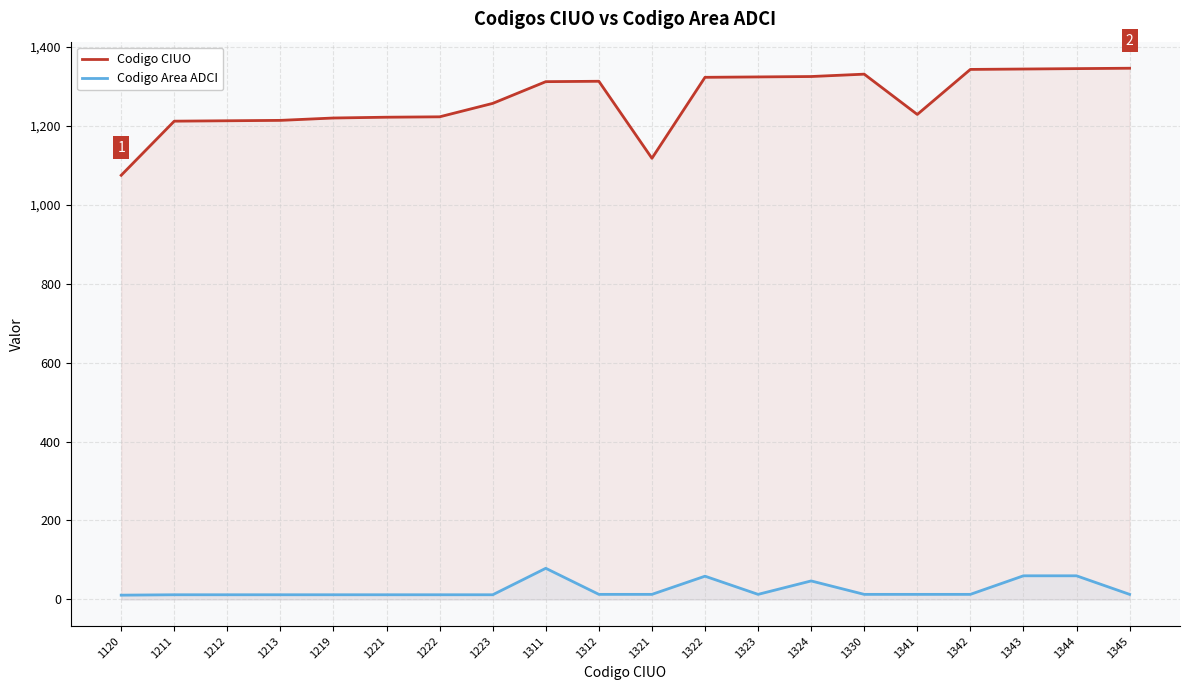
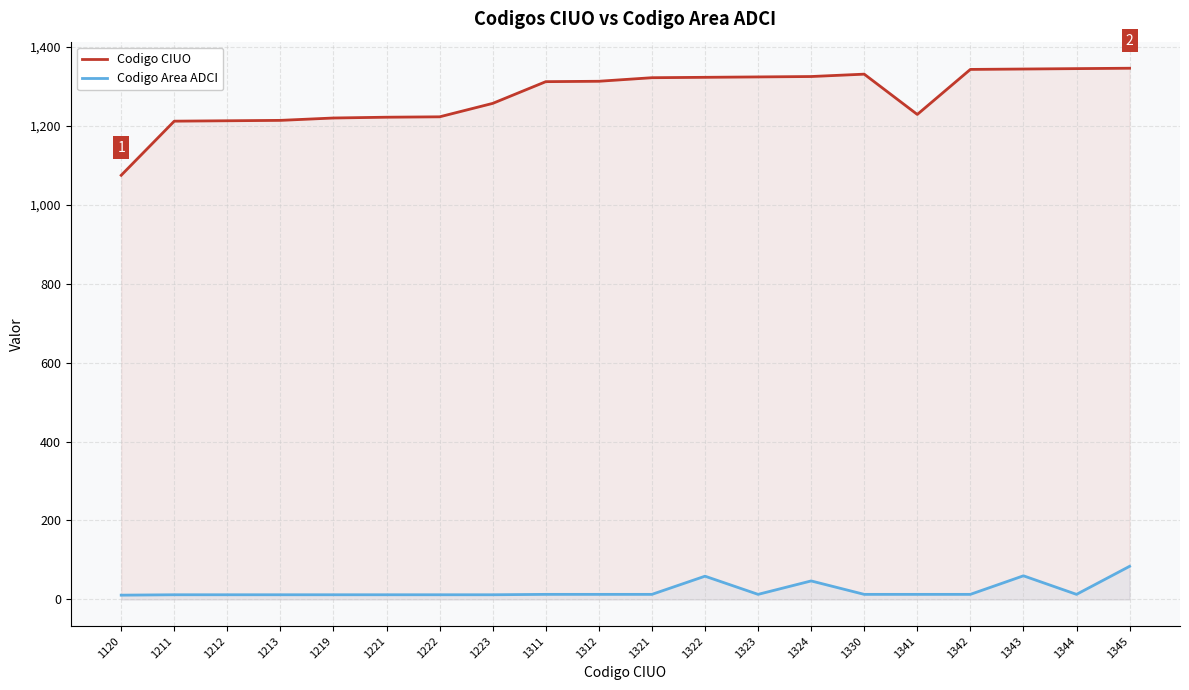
Codigo Area ADCI, 1311: 80 -> 10
Codigo CIUO, 1321: 1,120 -> 1,320
Codigo Area ADCI, 1344: 60 -> 10
Codigo Area ADCI, 1345: 10 -> 80
